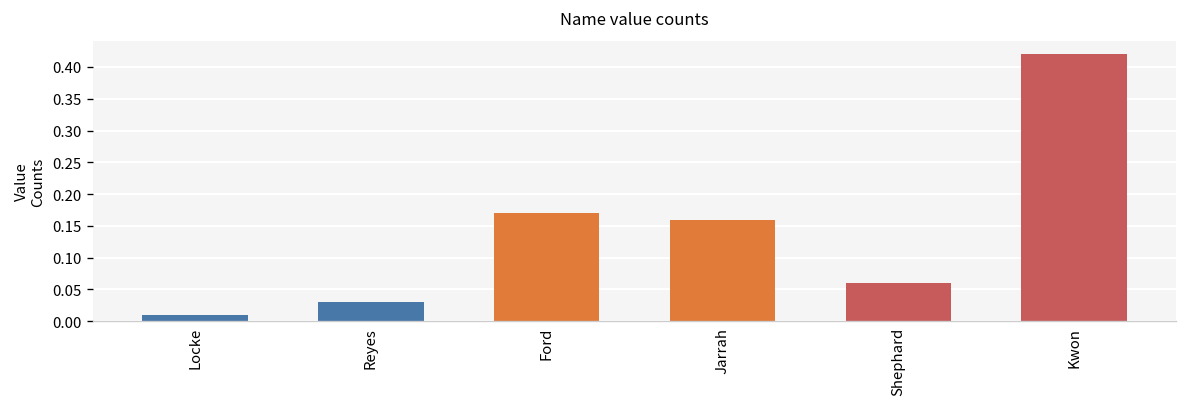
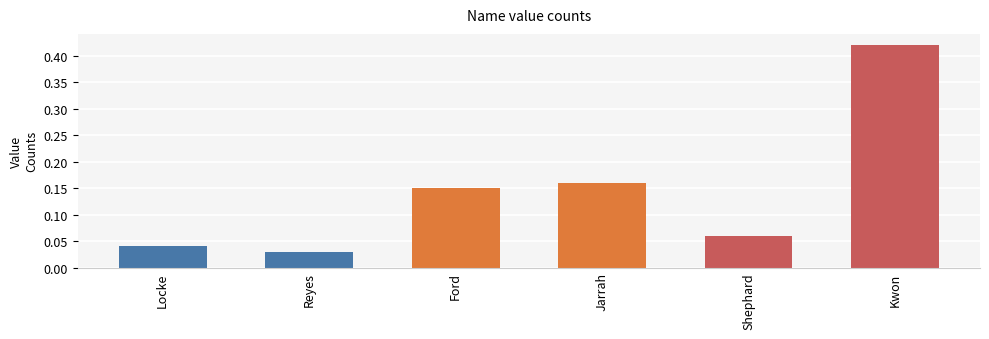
Locke: 0.01 -> 0.04
Ford: 0.17 -> 0.15
